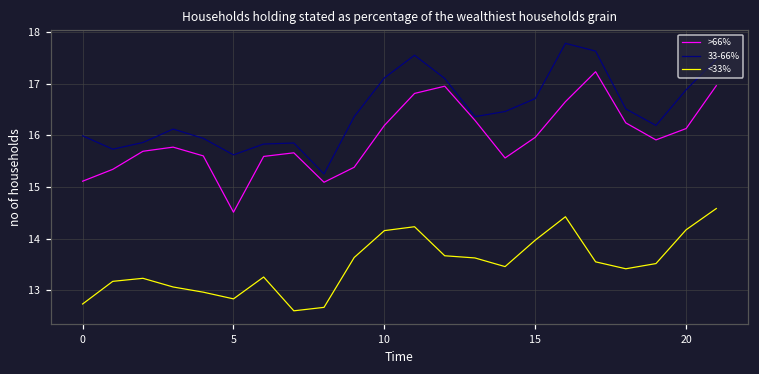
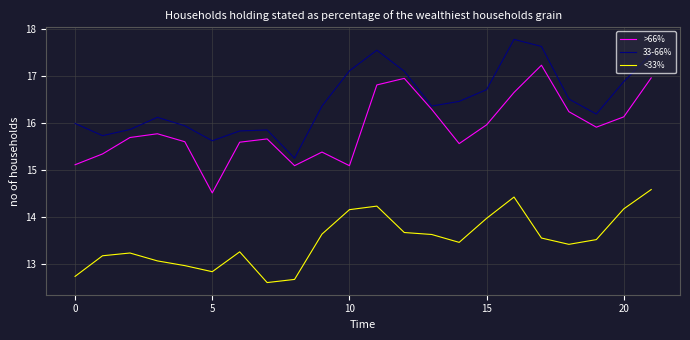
>66%, 10: 16.2 -> 15.1
